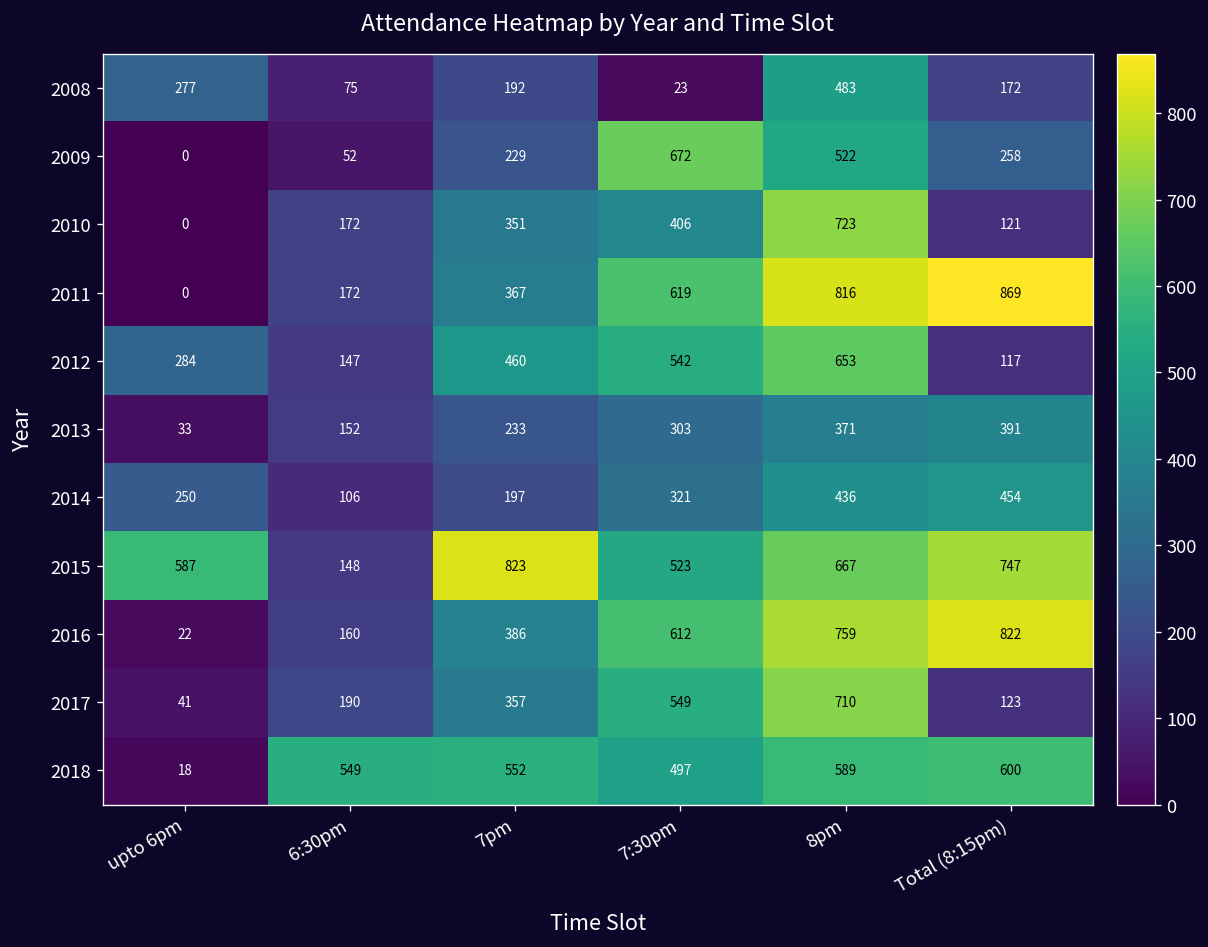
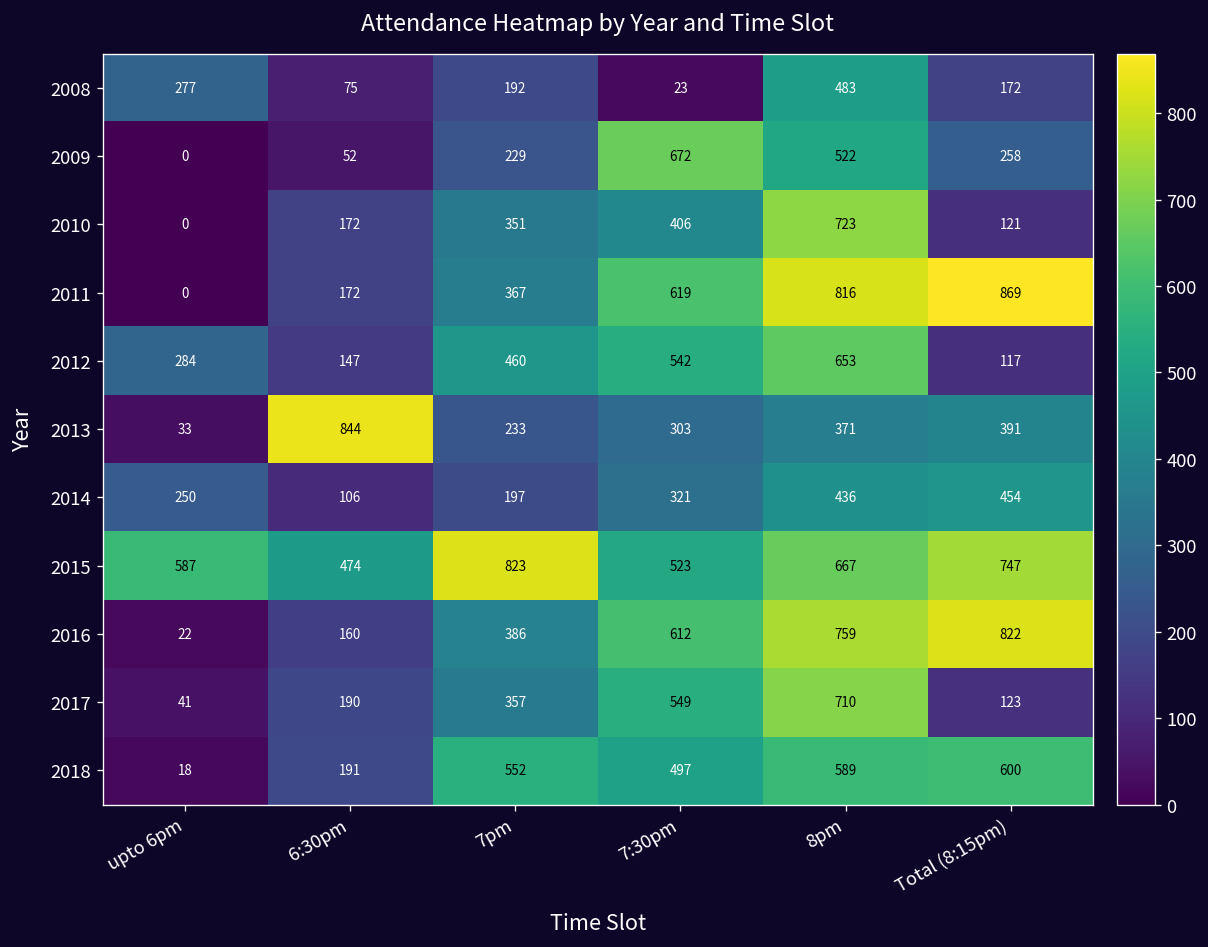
2013, 6:30pm: 152 -> 844
2015, 6:30pm: 148 -> 474
2018, 6:30pm: 549 -> 191
